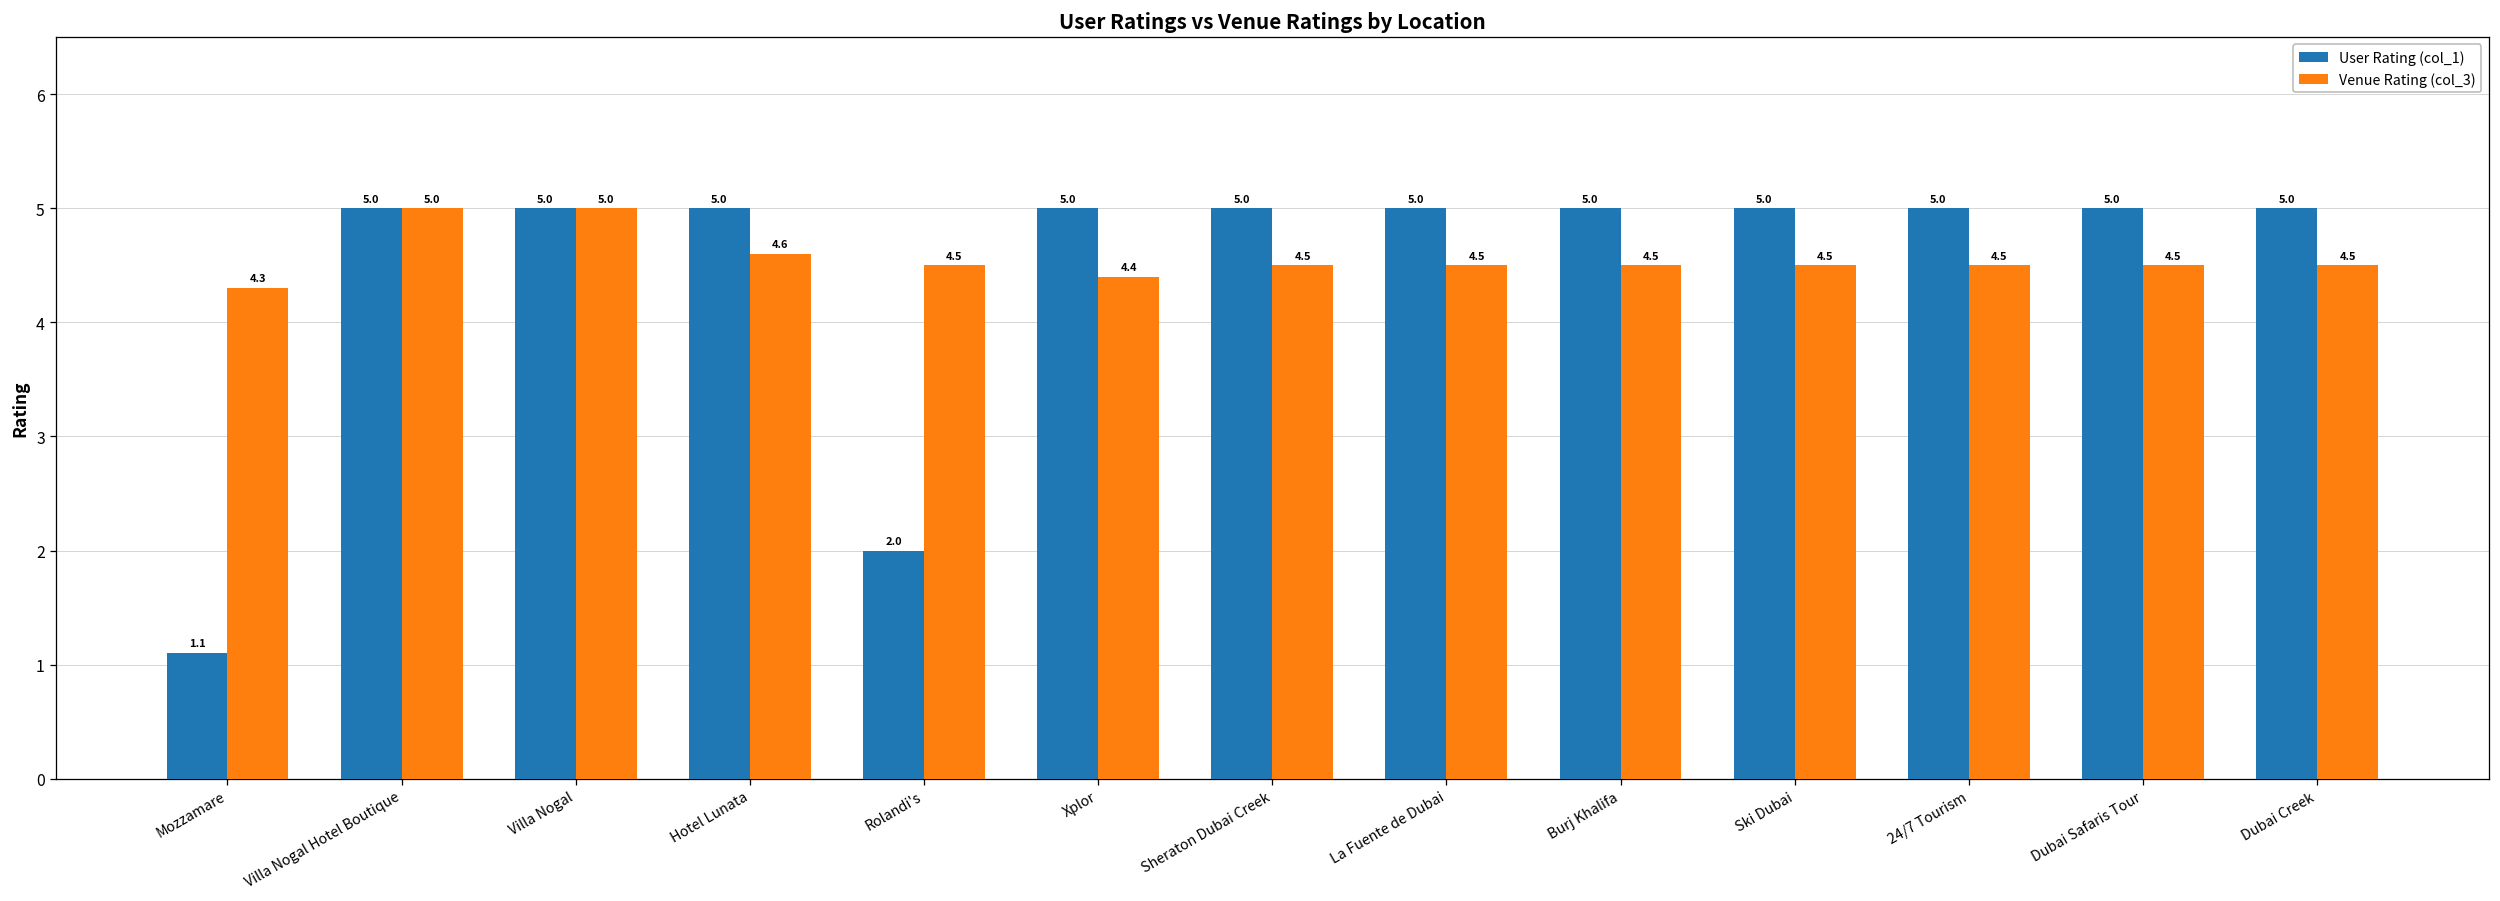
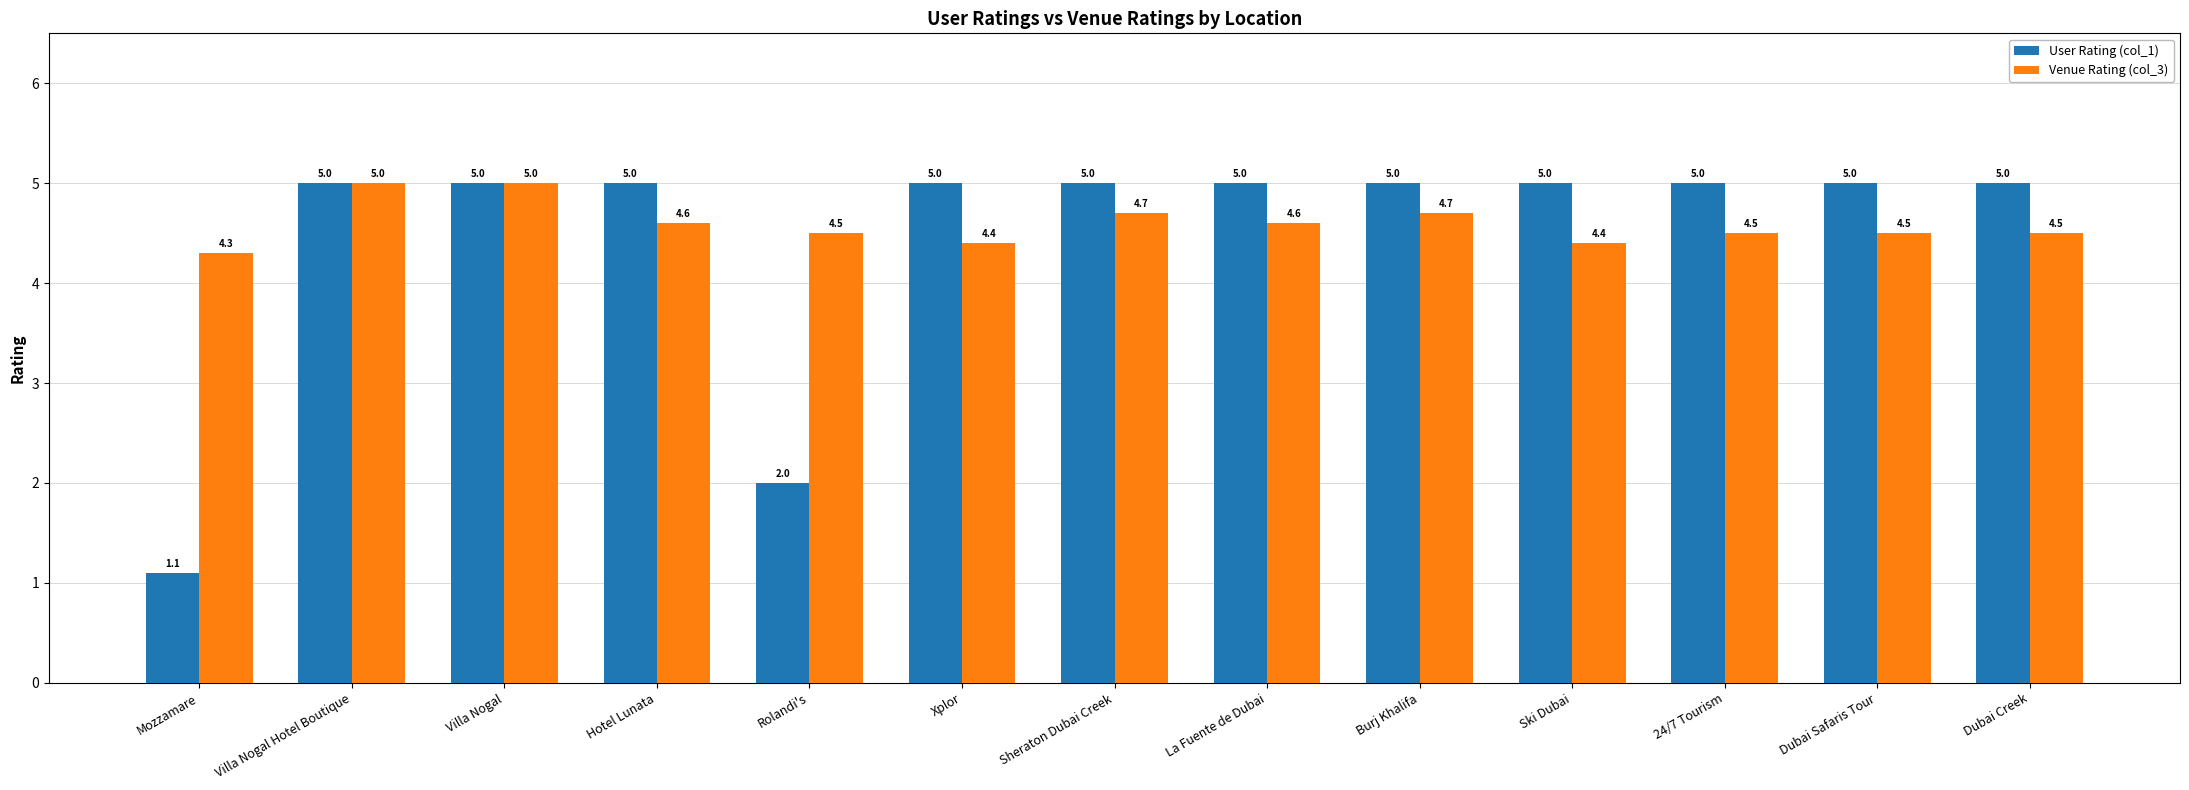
Venue Rating (col_3), Sheraton Dubai Creek: 4.5 -> 4.7
Venue Rating (col_3), La Fuente de Dubai: 4.5 -> 4.6
Venue Rating (col_3), Burj Khalifa: 4.5 -> 4.7
Venue Rating (col_3), Ski Dubai: 4.5 -> 4.4
